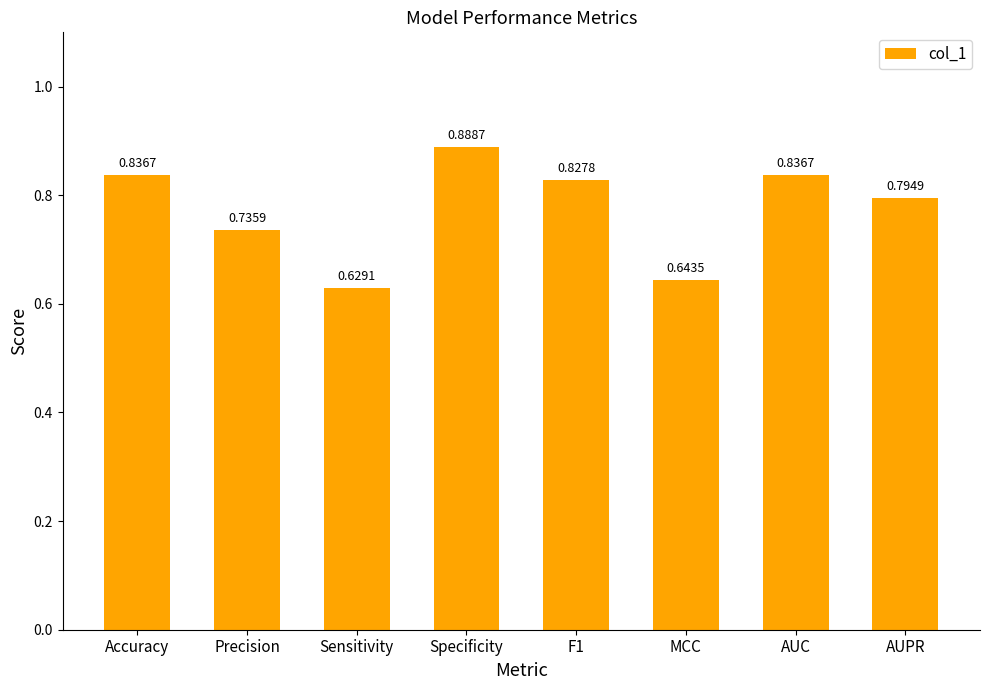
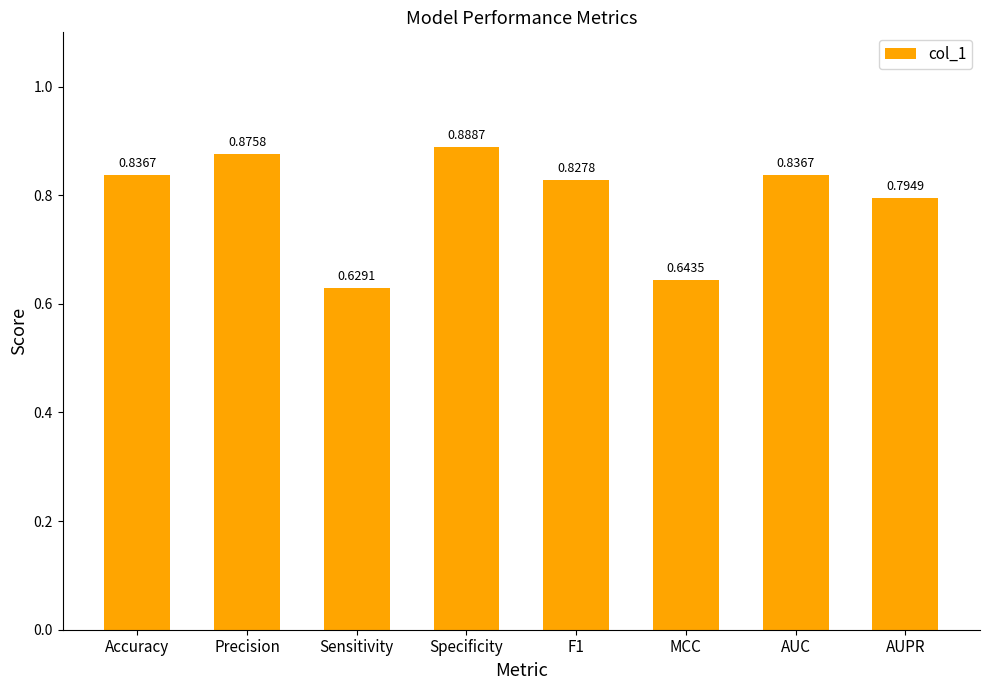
Precision: 0.7359 -> 0.8758
